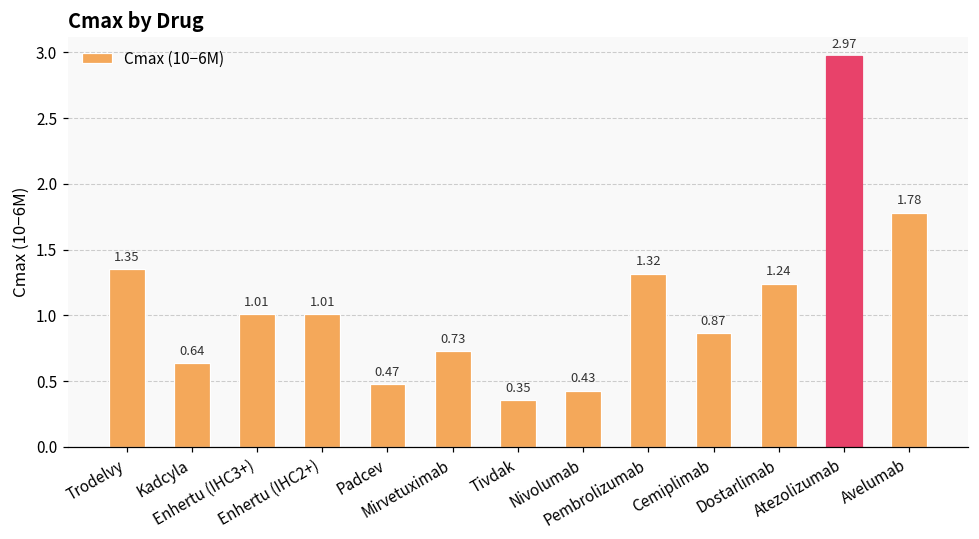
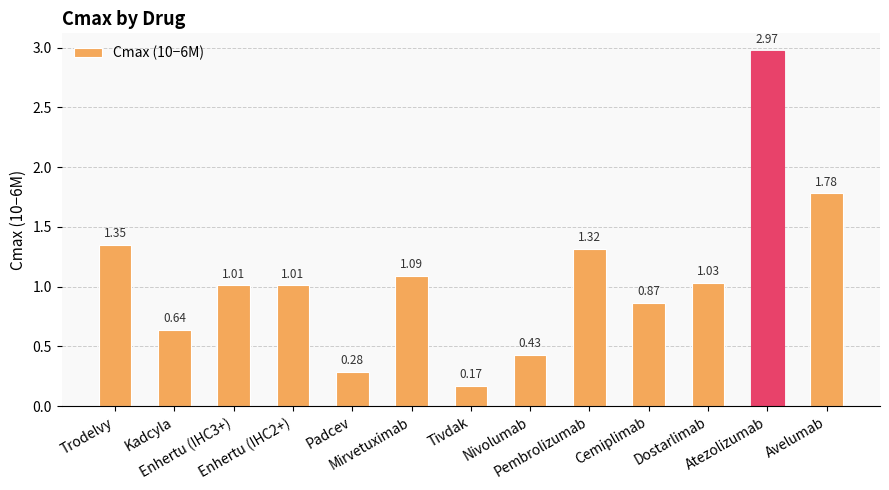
Padcev: 0.47 -> 0.28
Mirvetuximab: 0.73 -> 1.09
Tivdak: 0.35 -> 0.17
Dostarlimab: 1.24 -> 1.03
